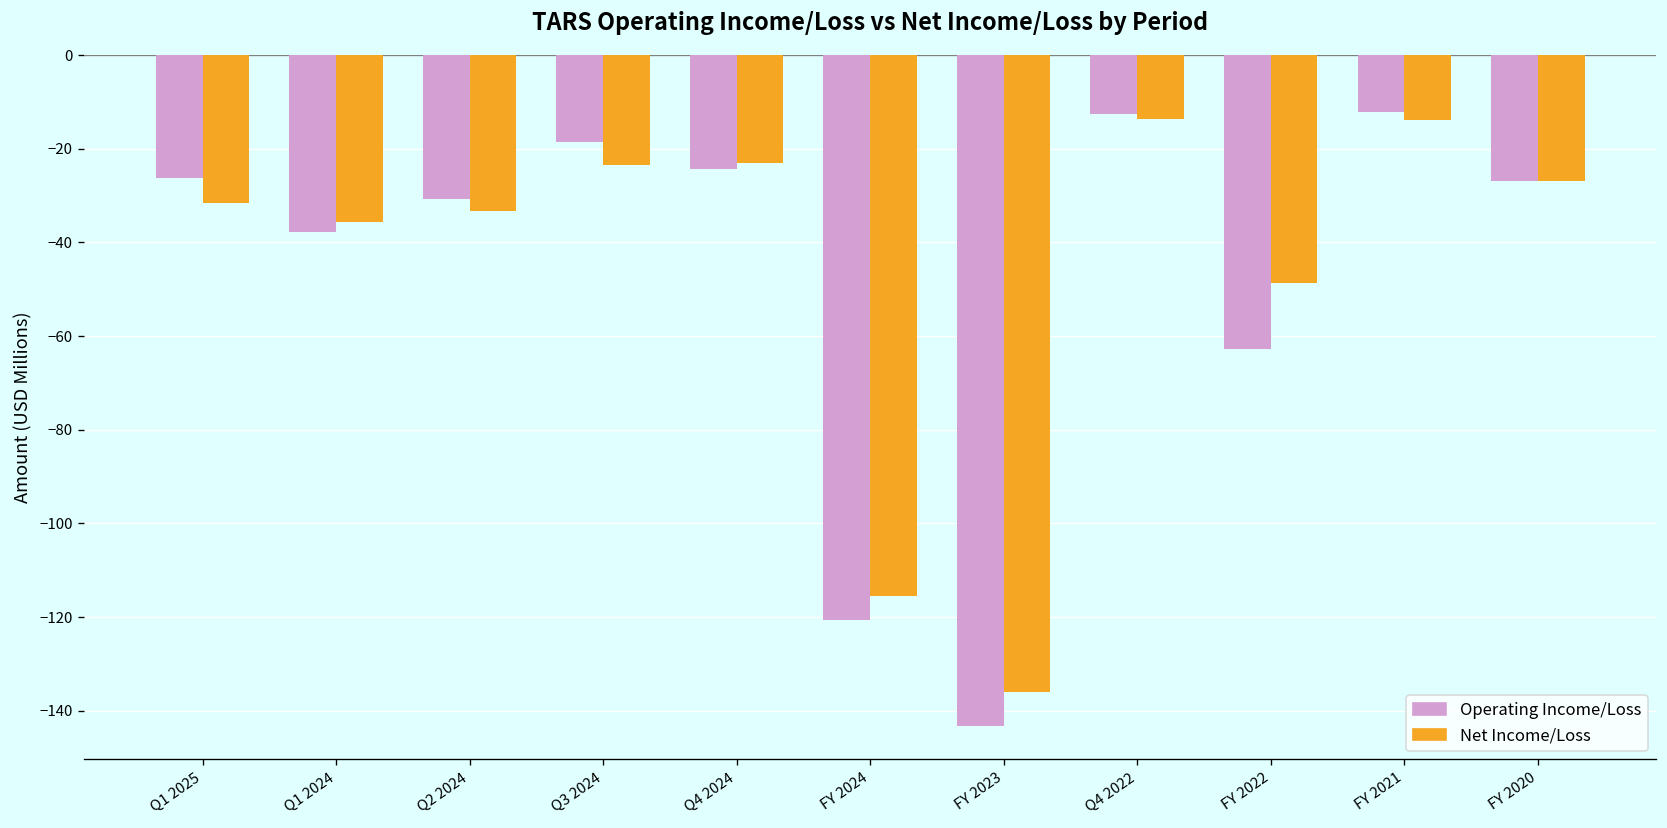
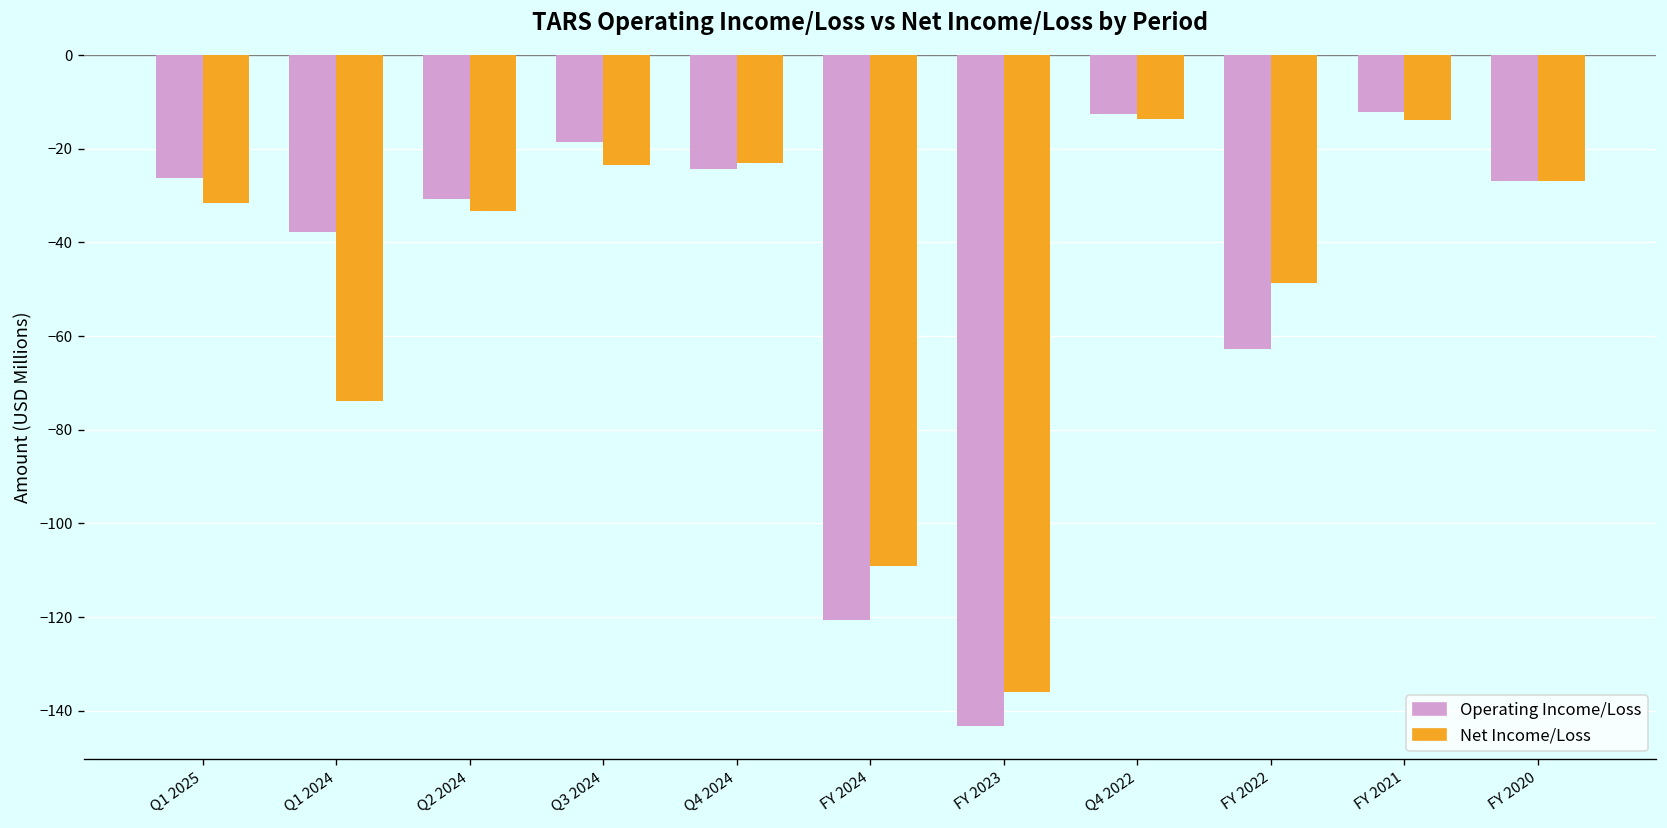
Net Income/Loss, Q1 2024: -36 -> -74
Net Income/Loss, FY 2024: -116 -> -109
